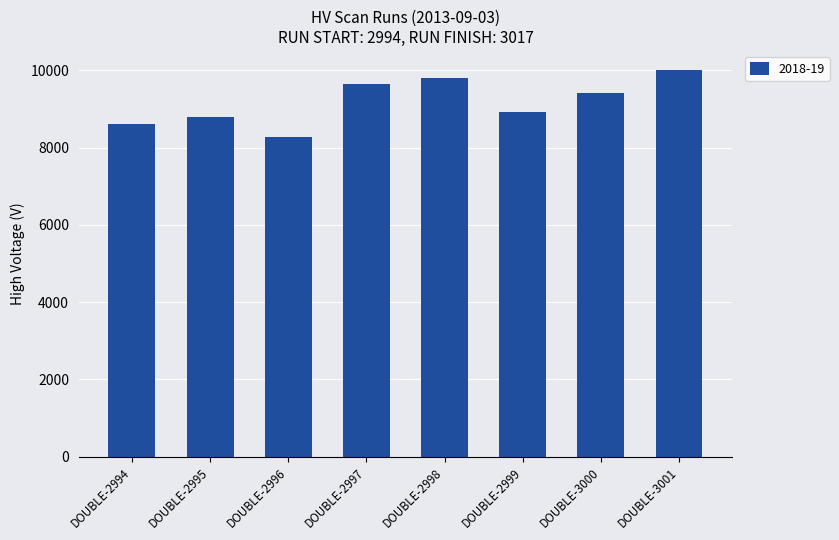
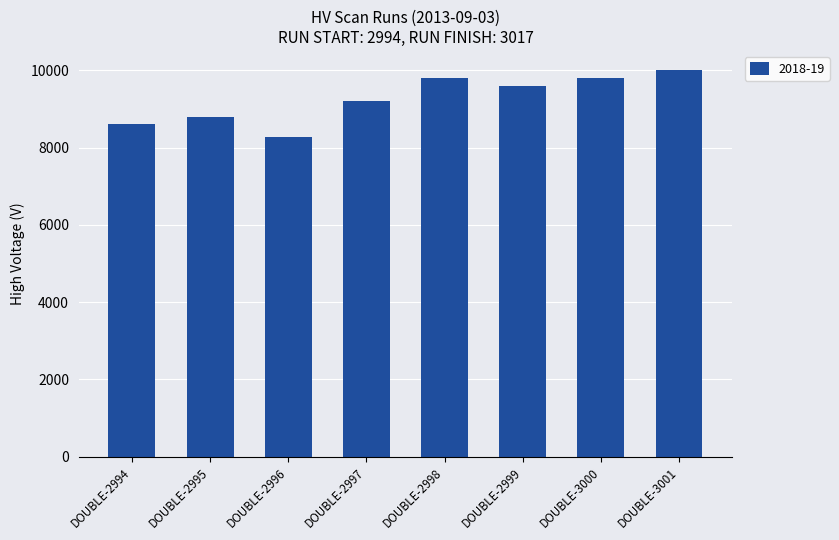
DOUBLE-2997: 9600 -> 9200
DOUBLE-2999: 8900 -> 9600
DOUBLE-3000: 9400 -> 9800
